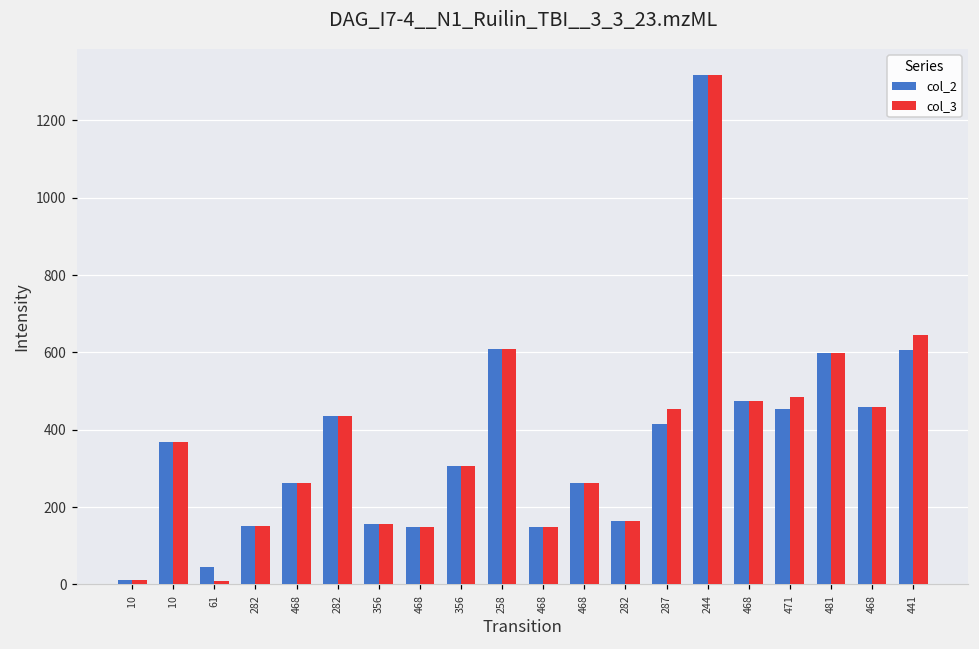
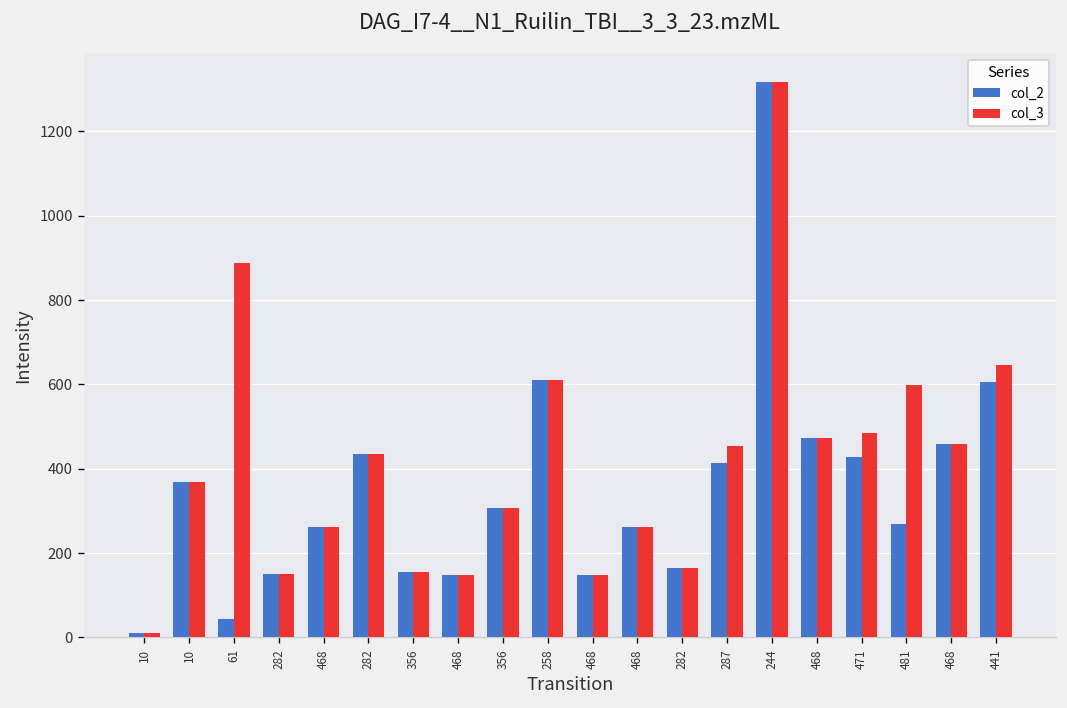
col_3, 61: 10 -> 890
col_2, 471: 450 -> 430
col_2, 481: 600 -> 270
